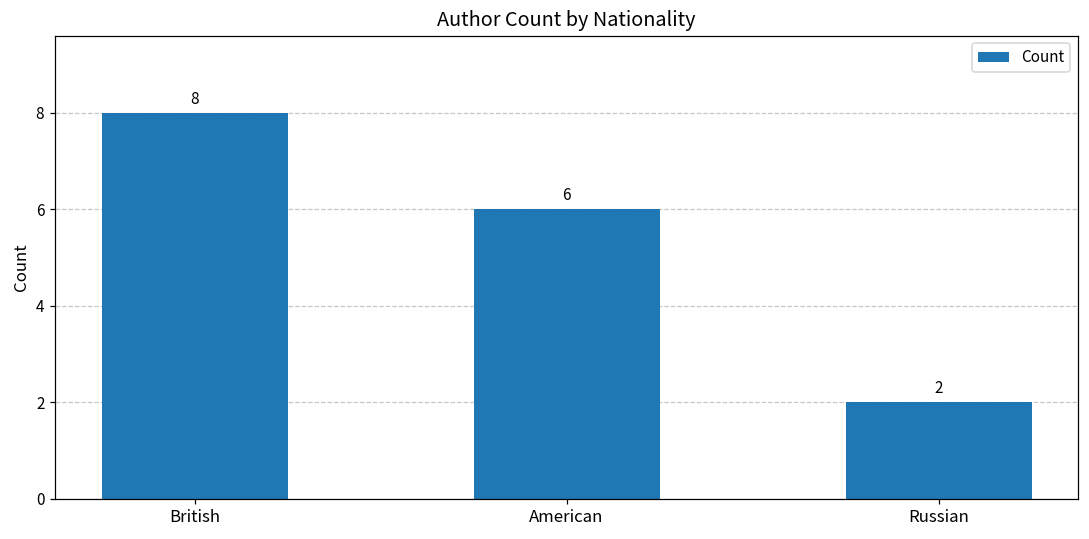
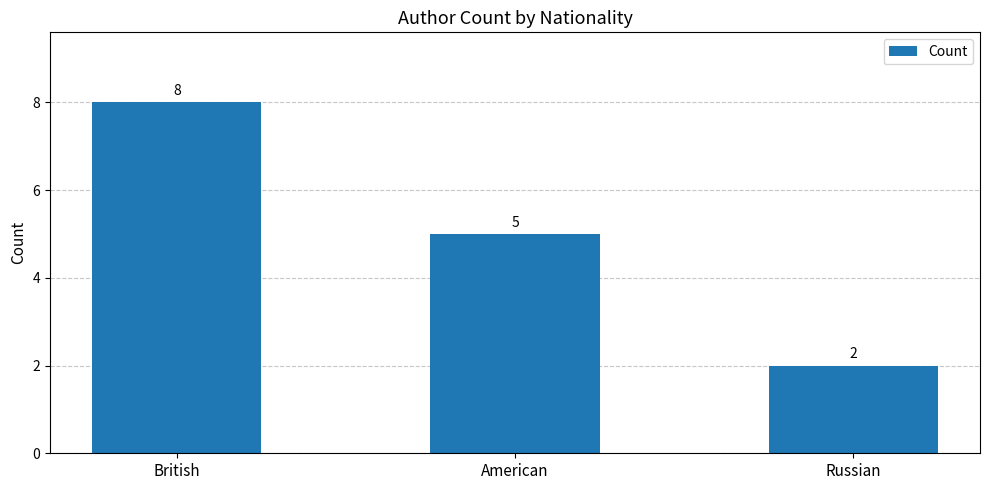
American: 6 -> 5
